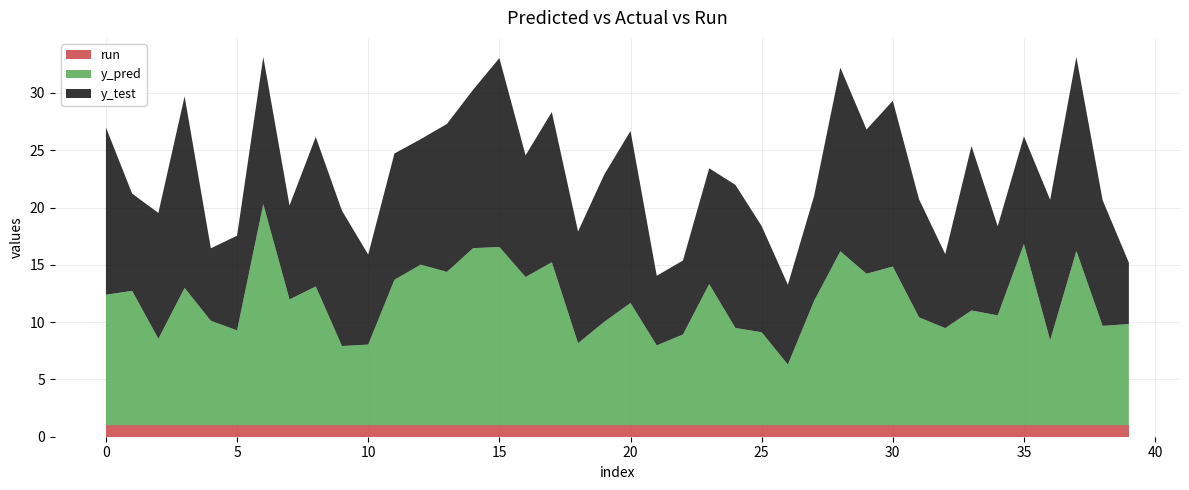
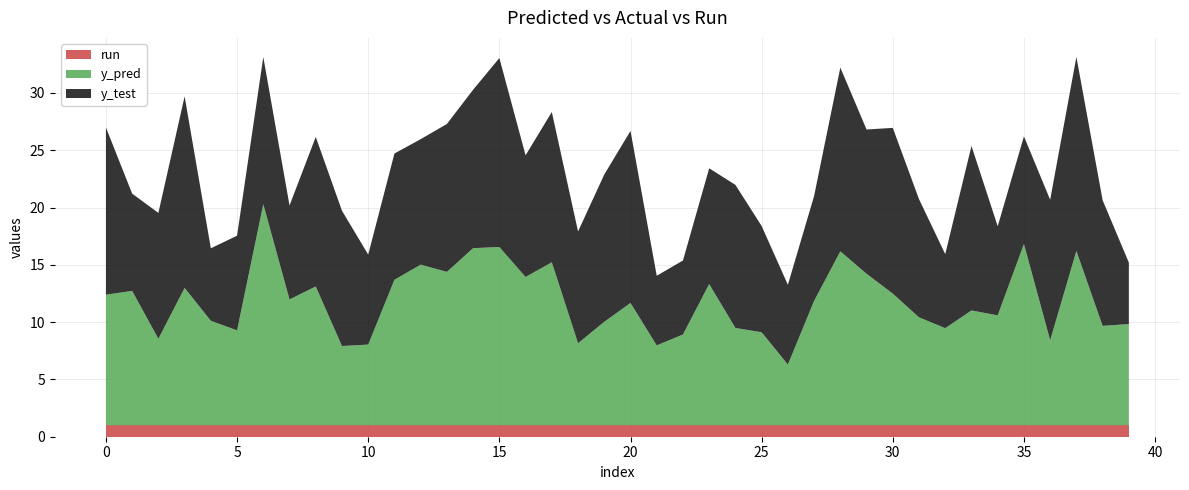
y_pred, 30: 13.9 -> 11.5
